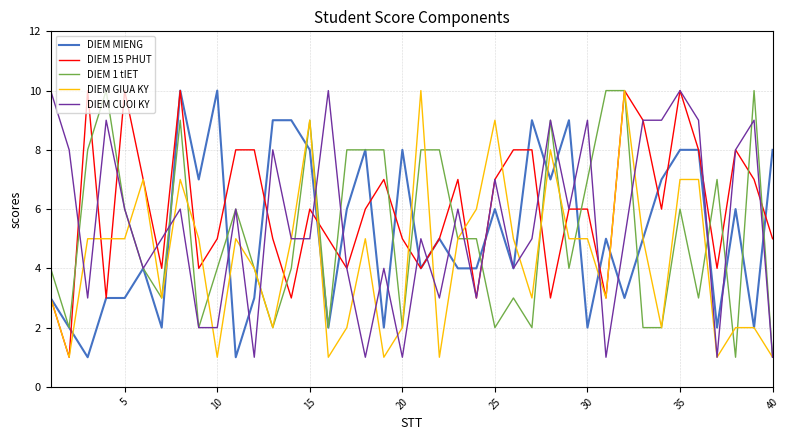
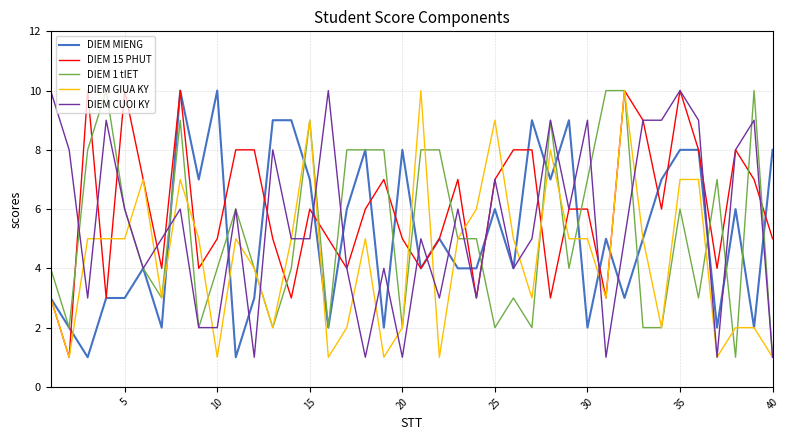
DIEM MIENG, 15: 8 -> 7
